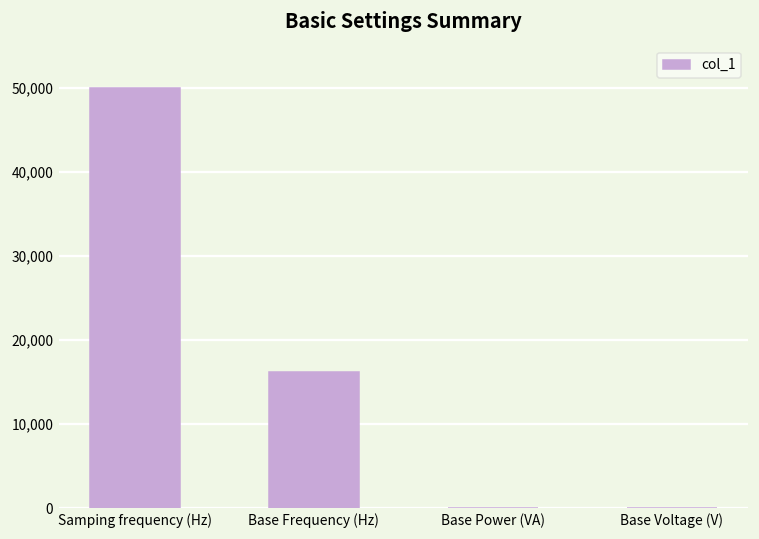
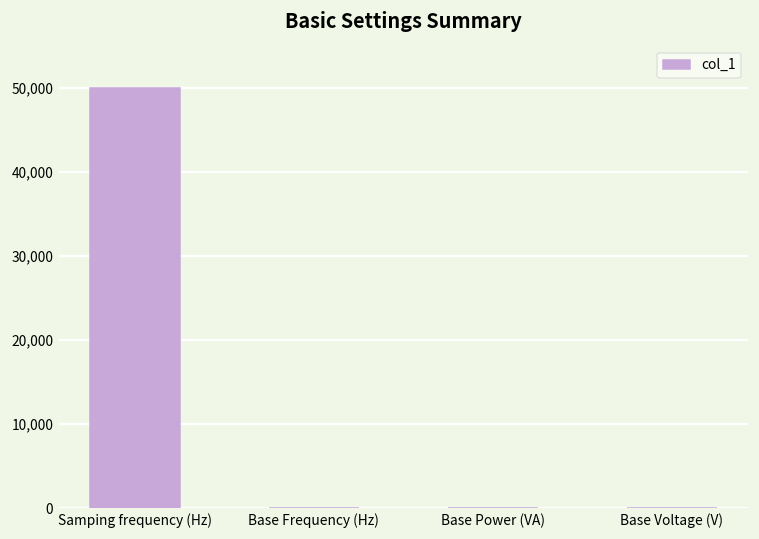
Base Frequency (Hz): 16,000 -> 0
